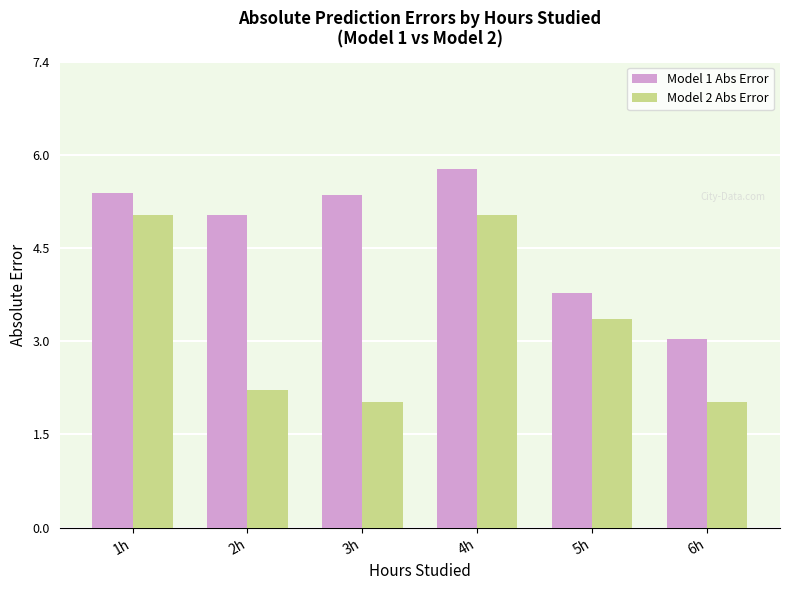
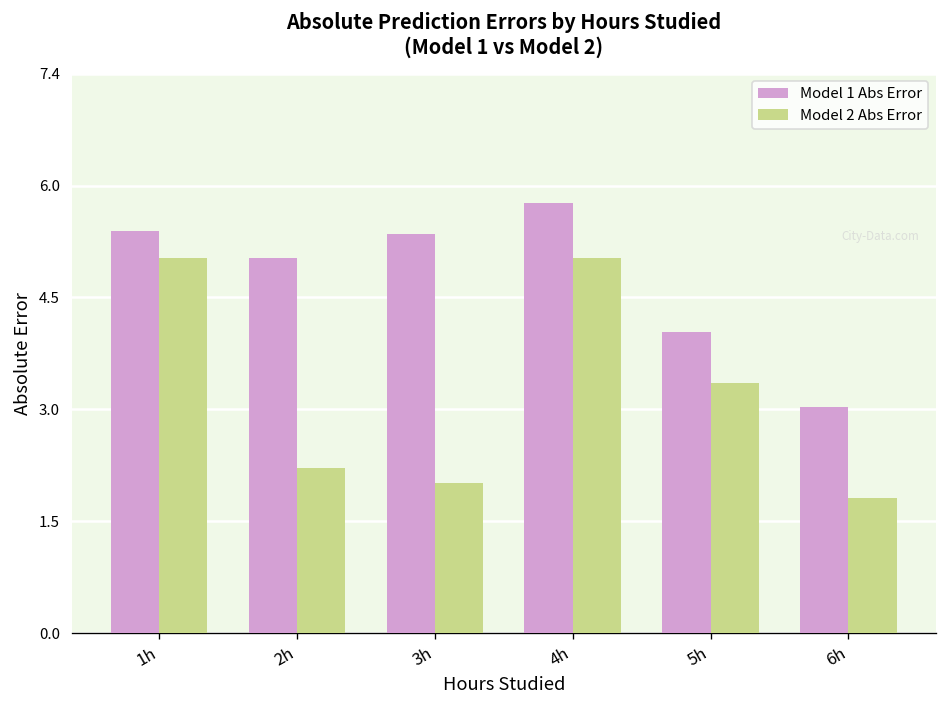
Model 1 Abs Error, 5h: 3.8 -> 4.0
Model 2 Abs Error, 6h: 2.0 -> 1.8
